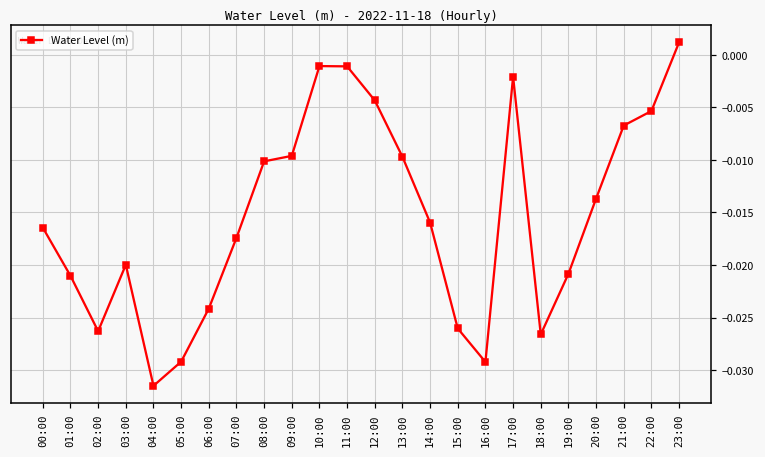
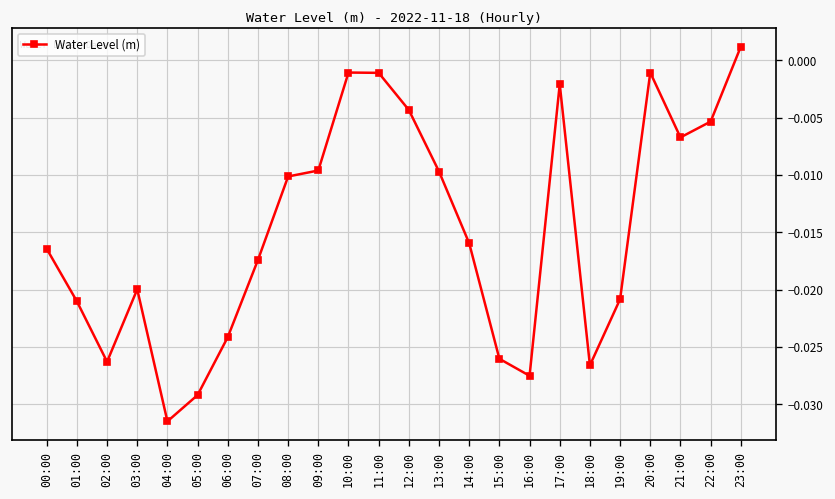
16:00: -0.029 -> -0.028
20:00: -0.014 -> -0.001
